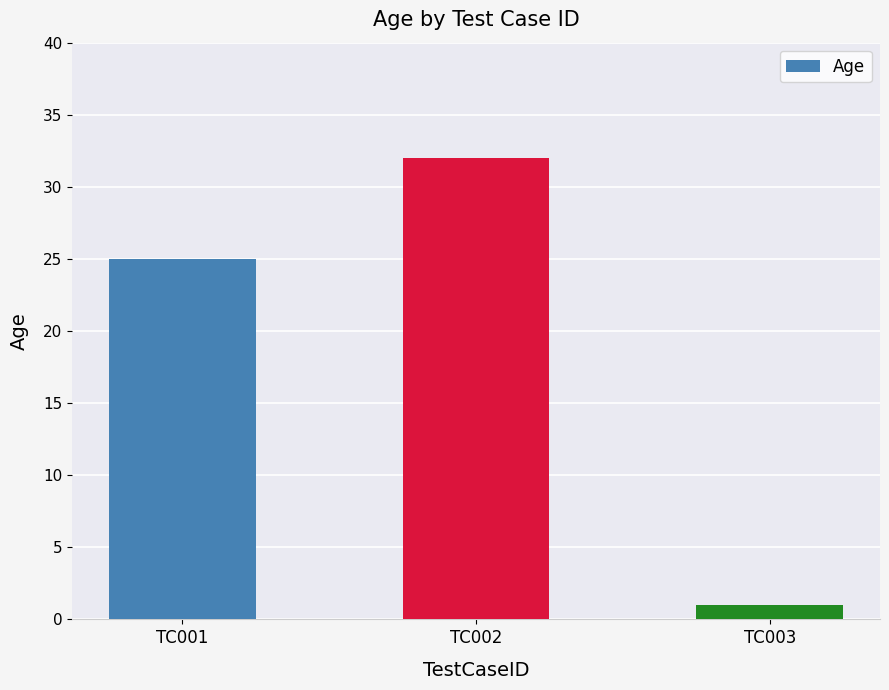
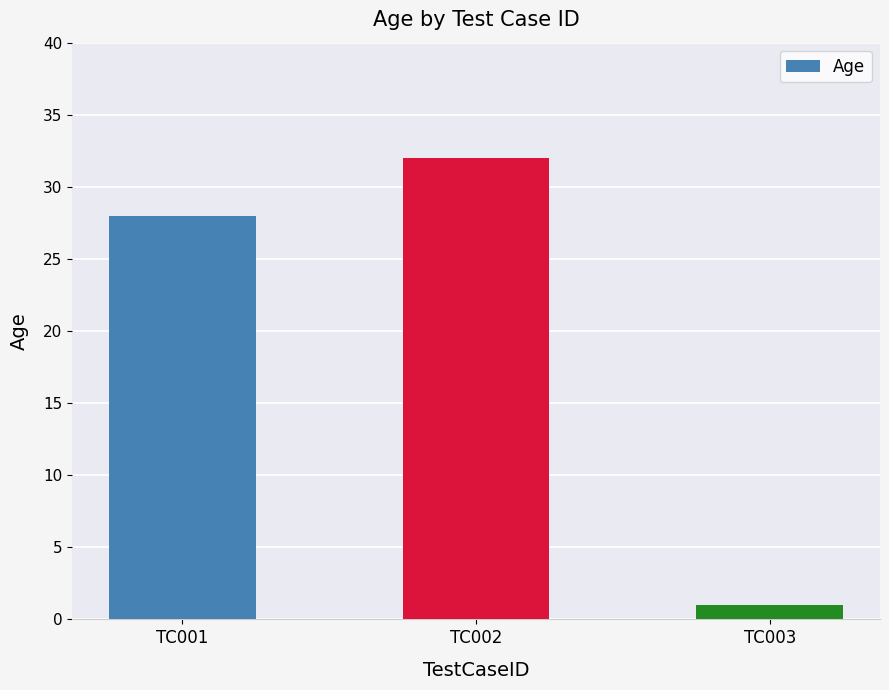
TC001: 25 -> 28
